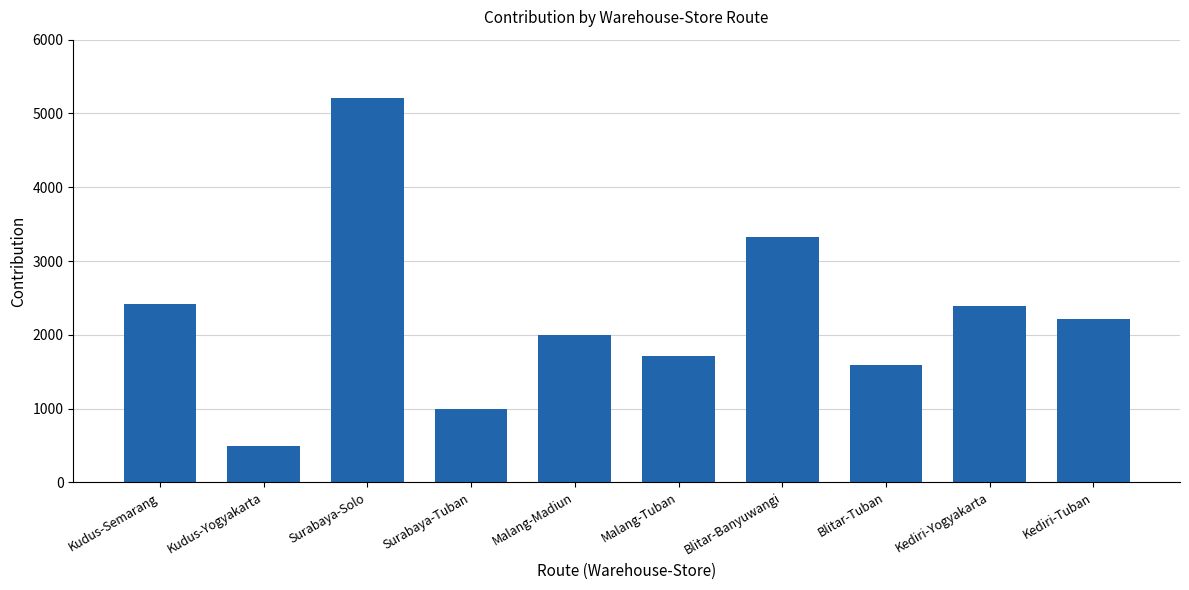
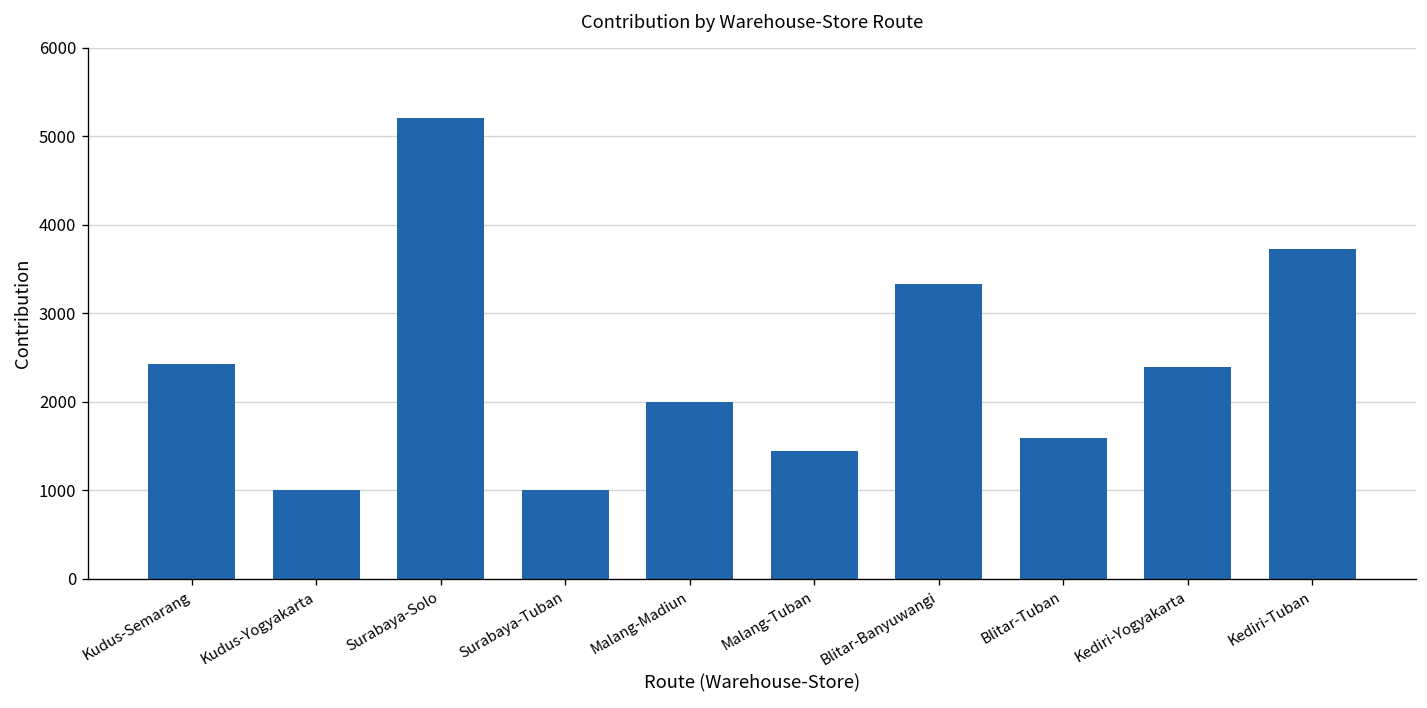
Kudus-Yogyakarta: 500 -> 1000
Malang-Tuban: 1700 -> 1400
Kediri-Tuban: 2200 -> 3700
